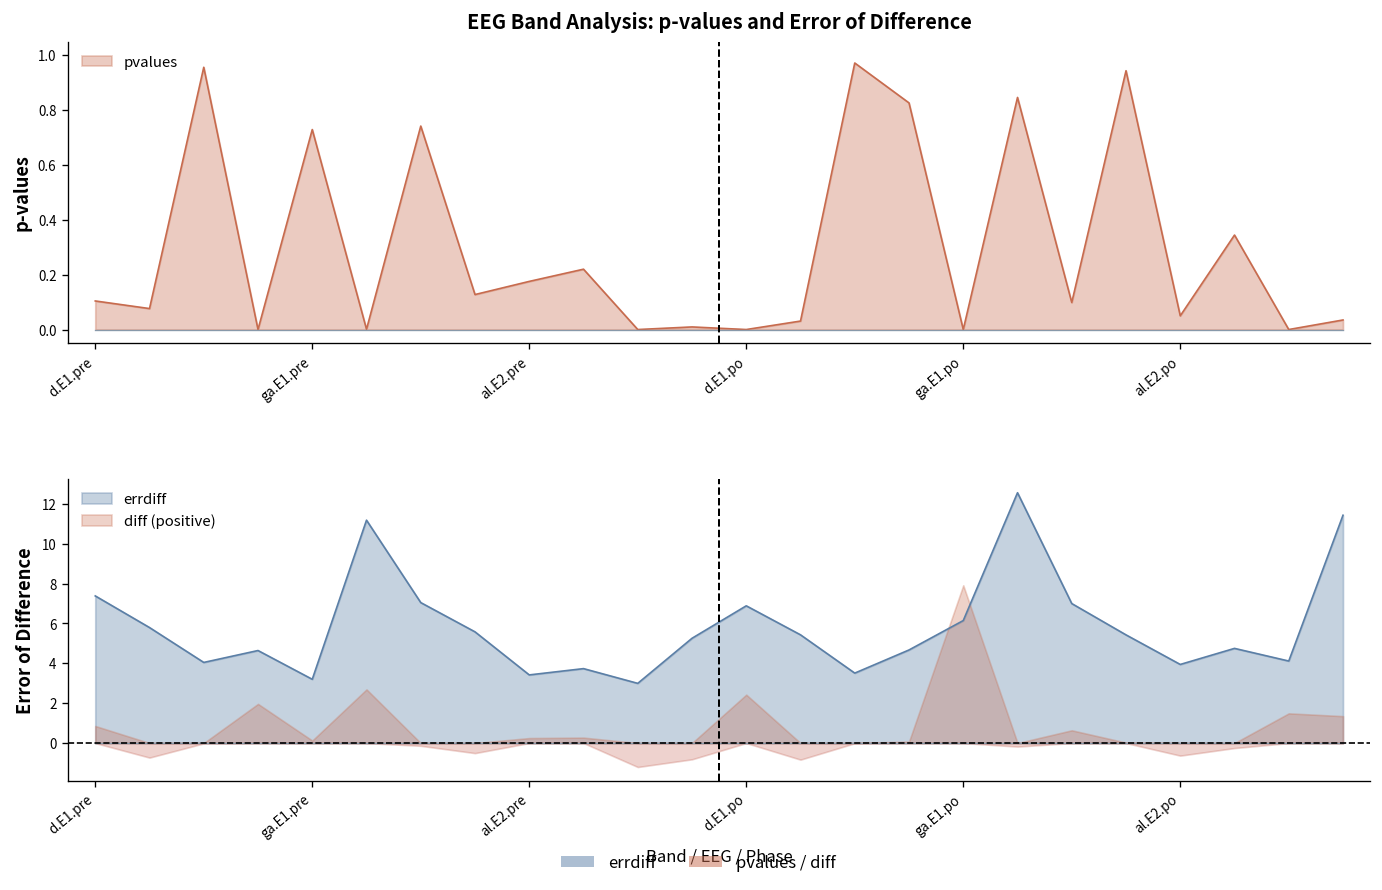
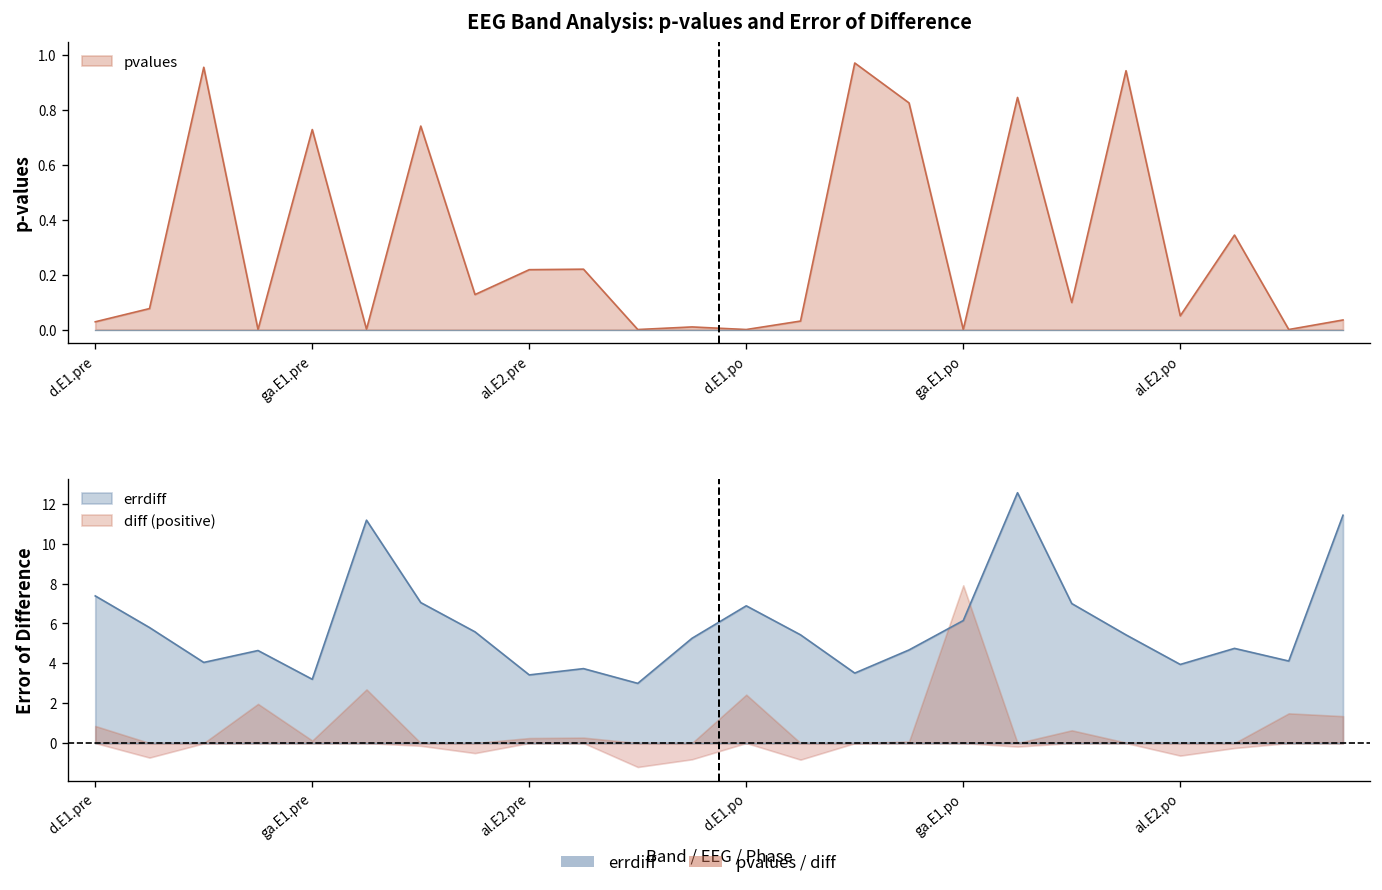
EEG Band Analysis: p-values and Error of Difference, pvalues, d.E1.pre: 0.10 -> 0.03
EEG Band Analysis: p-values and Error of Difference, pvalues, al.E2.pre: 0.18 -> 0.22
